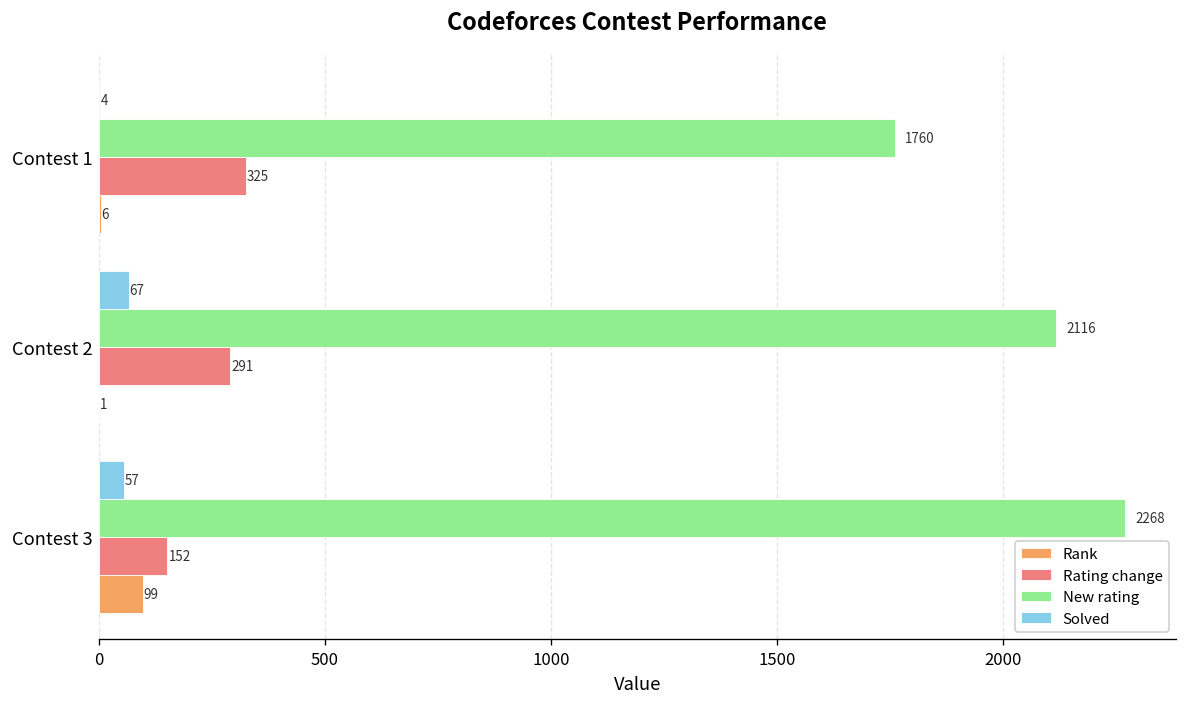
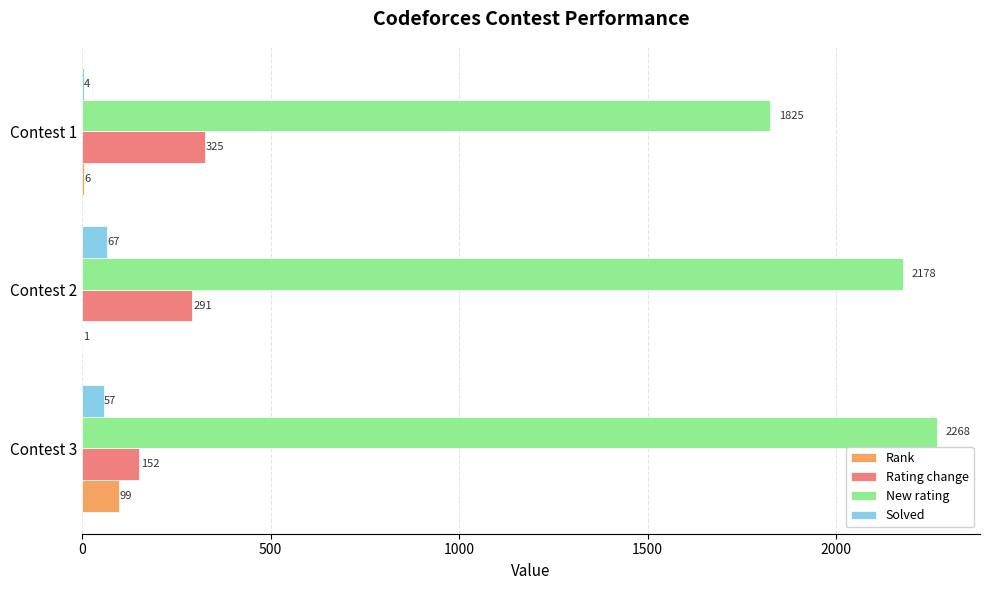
New rating, Contest 1: 1760 -> 1825
New rating, Contest 2: 2116 -> 2178
